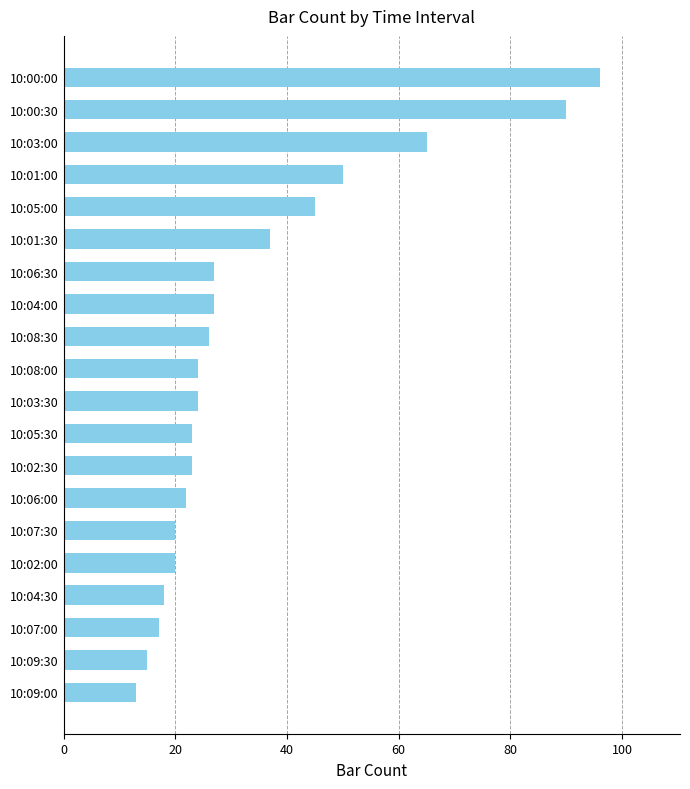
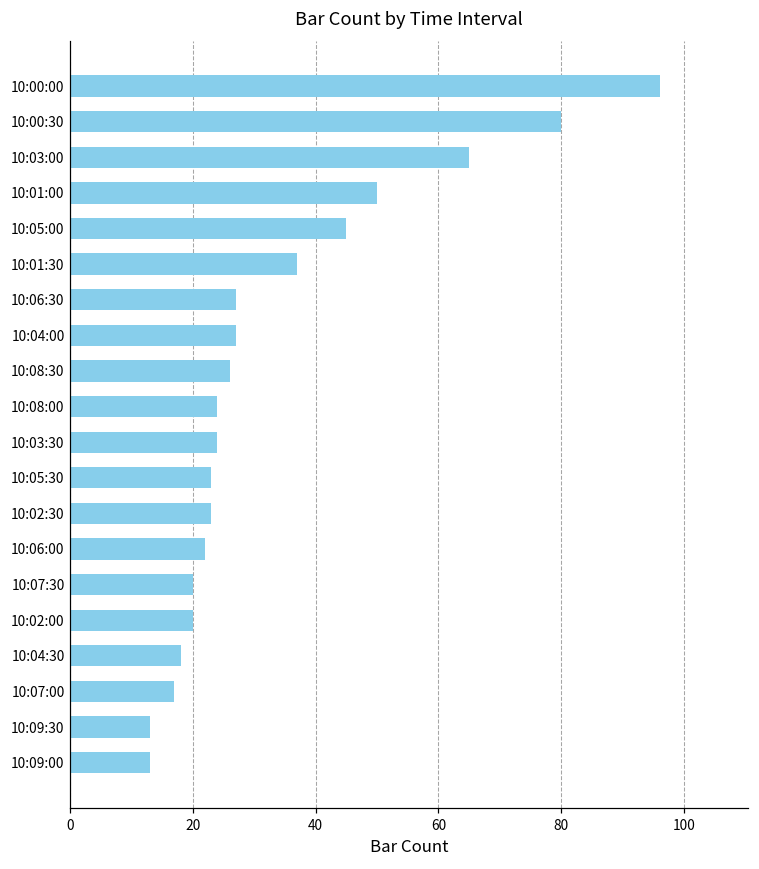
10:00:30: 90 -> 80
10:09:30: 15 -> 13
